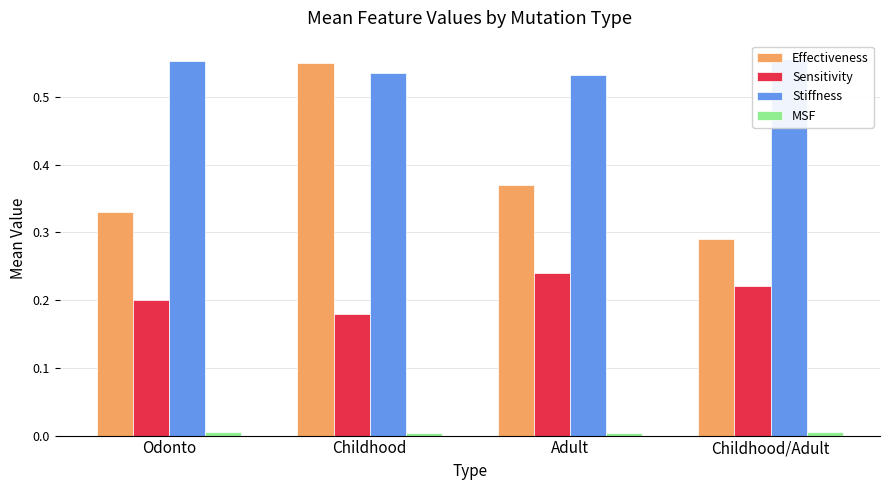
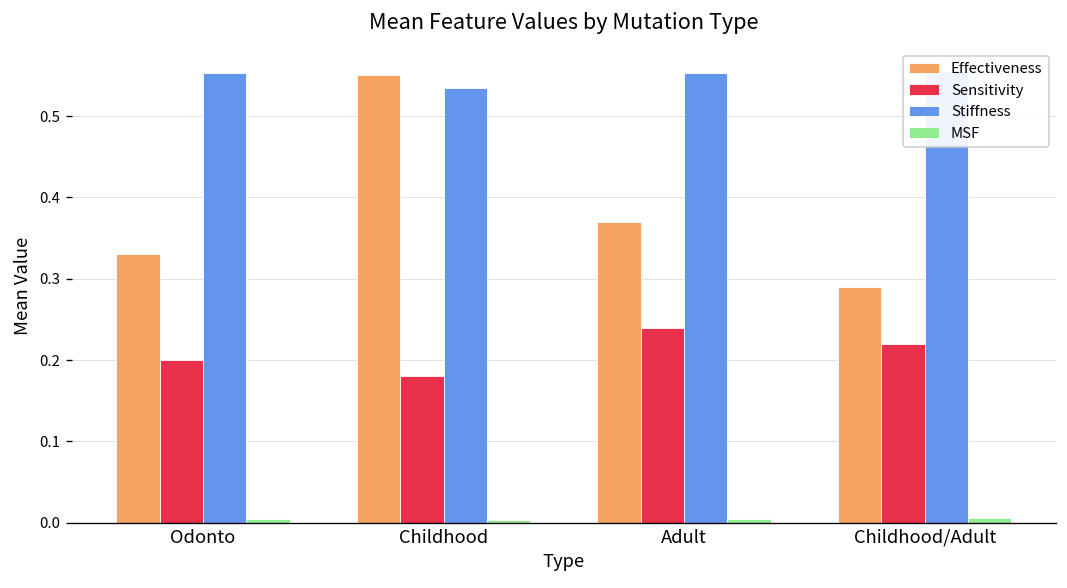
Stiffness, Adult: 0.53 -> 0.55
